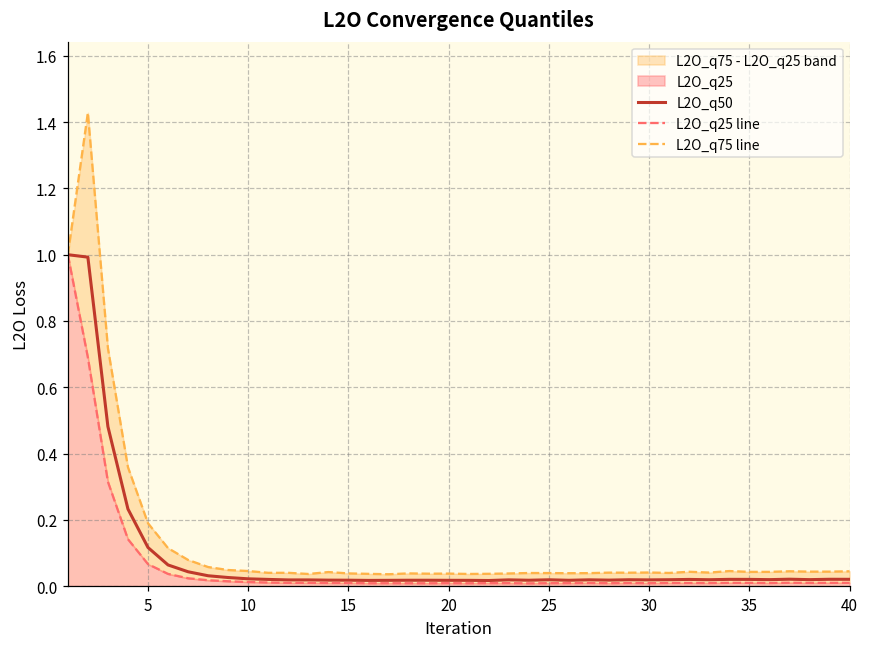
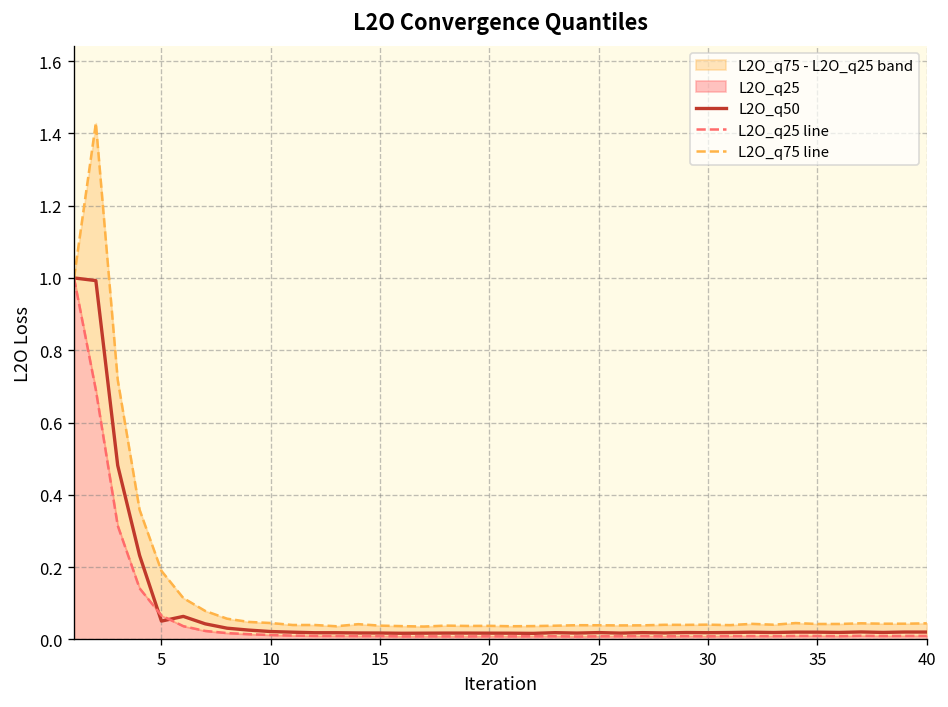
L2O_q50, 5: 0.12 -> 0.05
